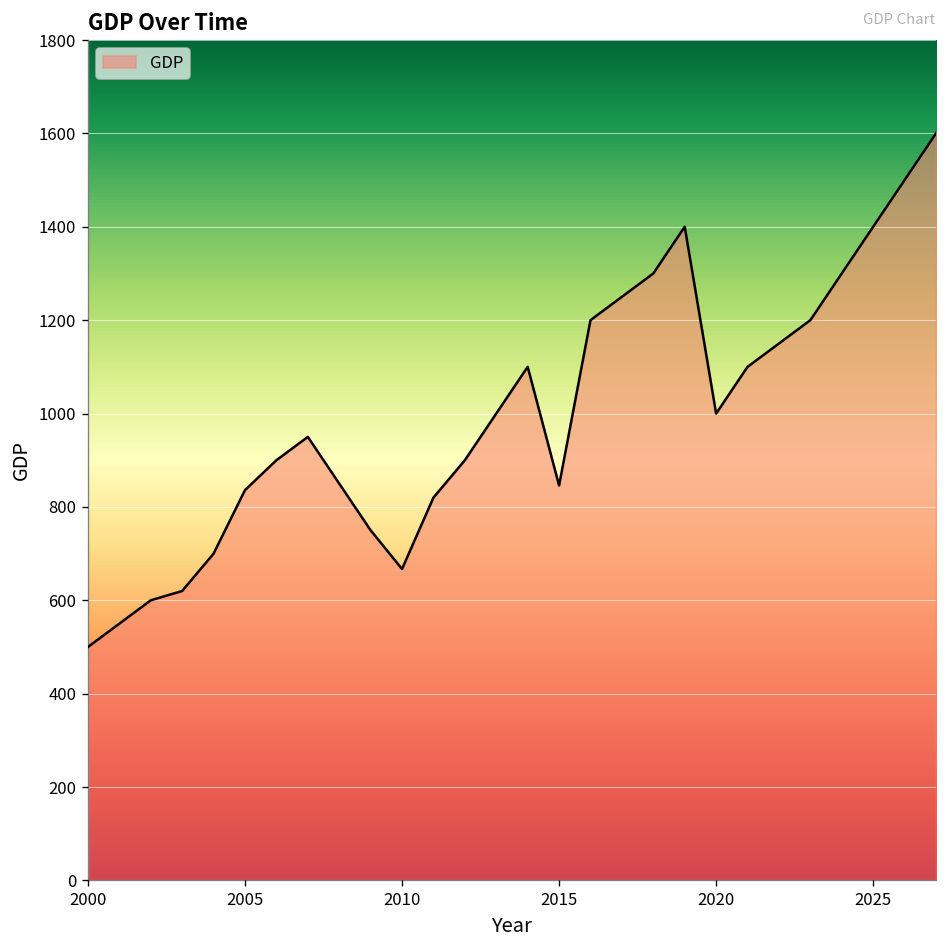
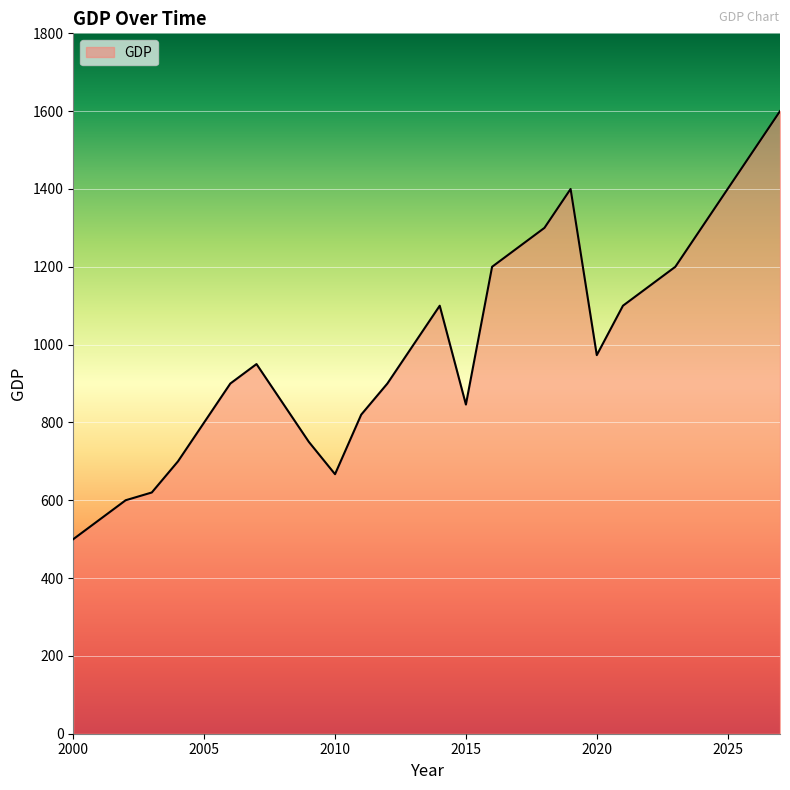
2005: 840 -> 800
2020: 1000 -> 970
